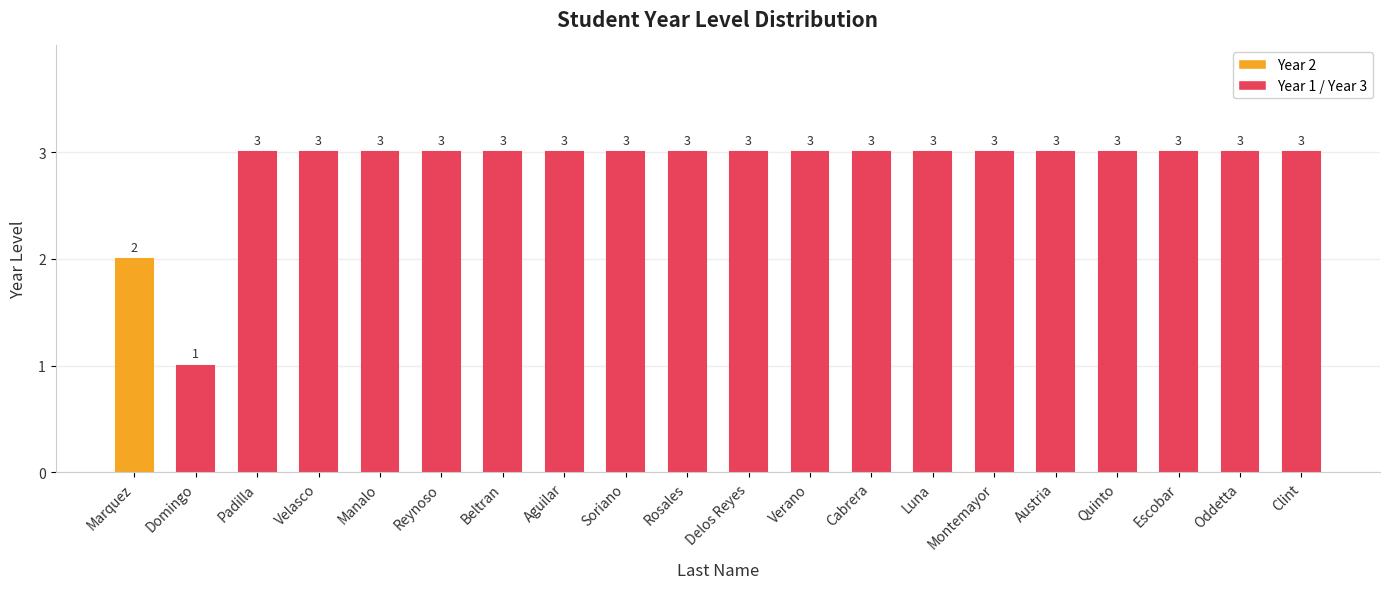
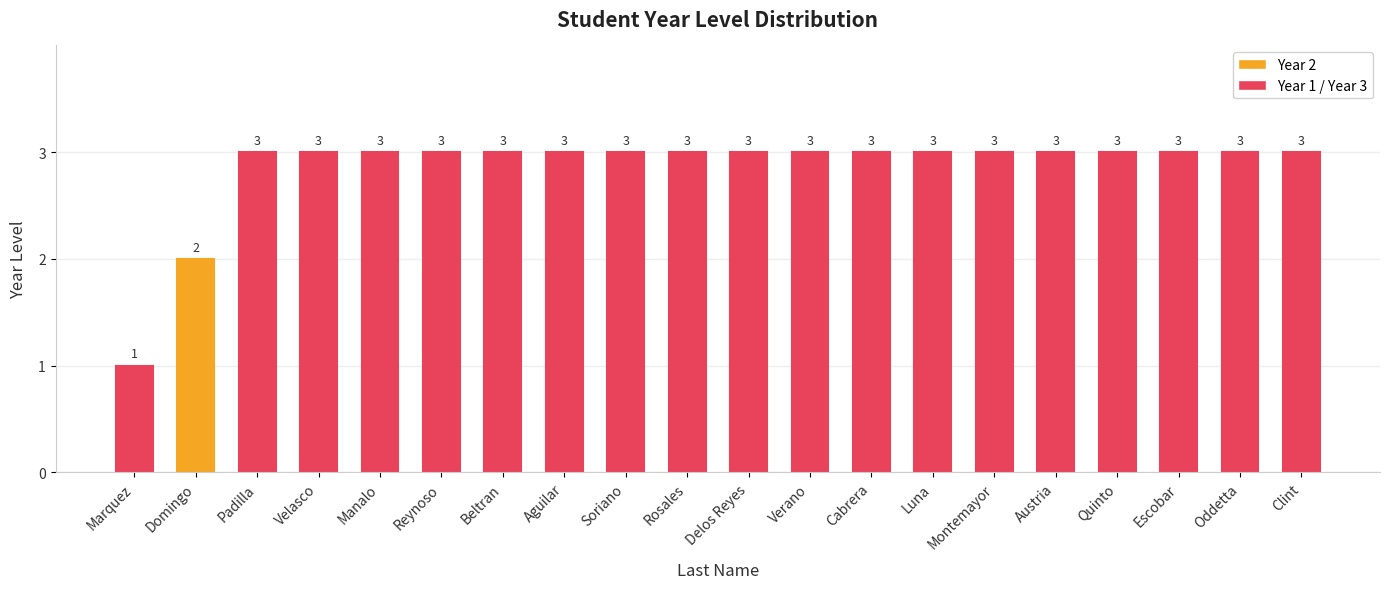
Marquez: 2 -> 1
Domingo: 1 -> 2
